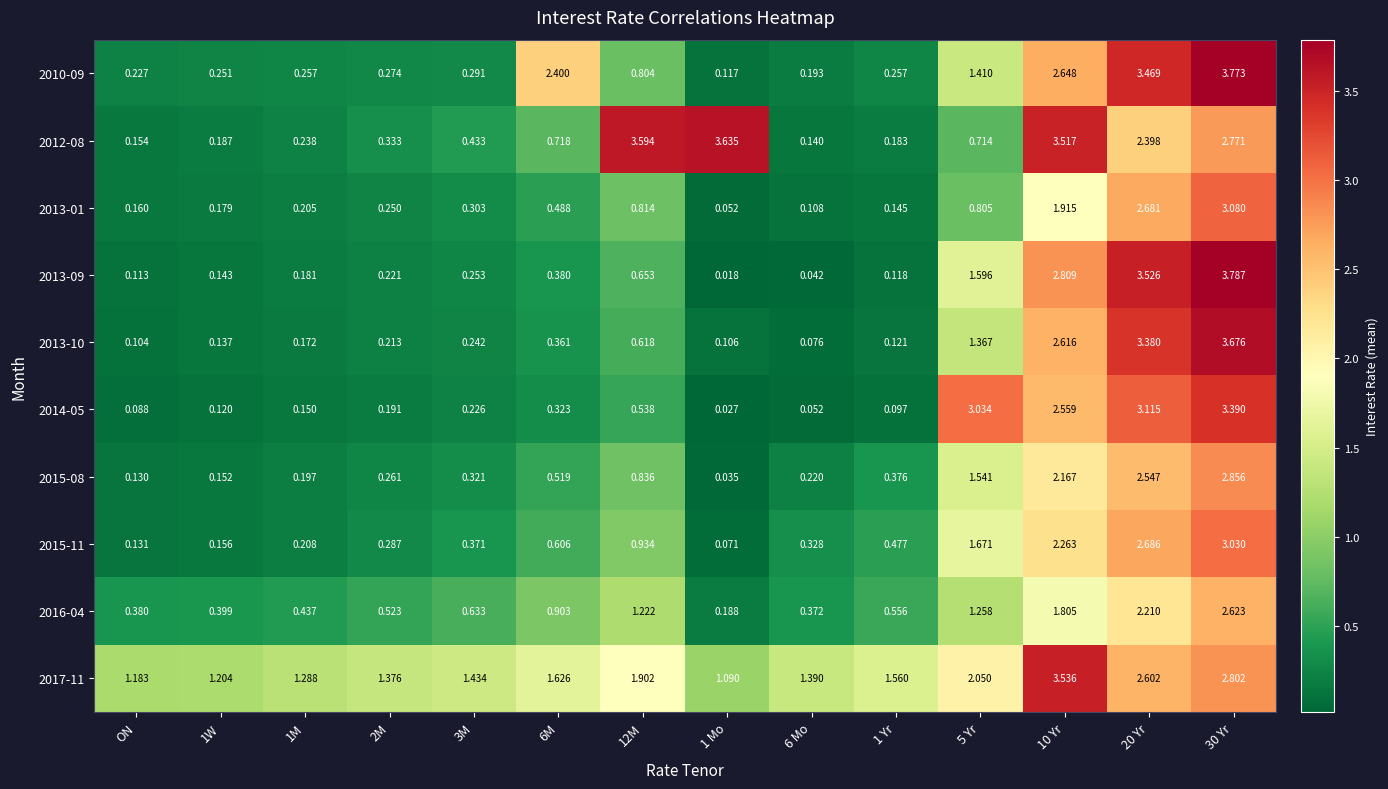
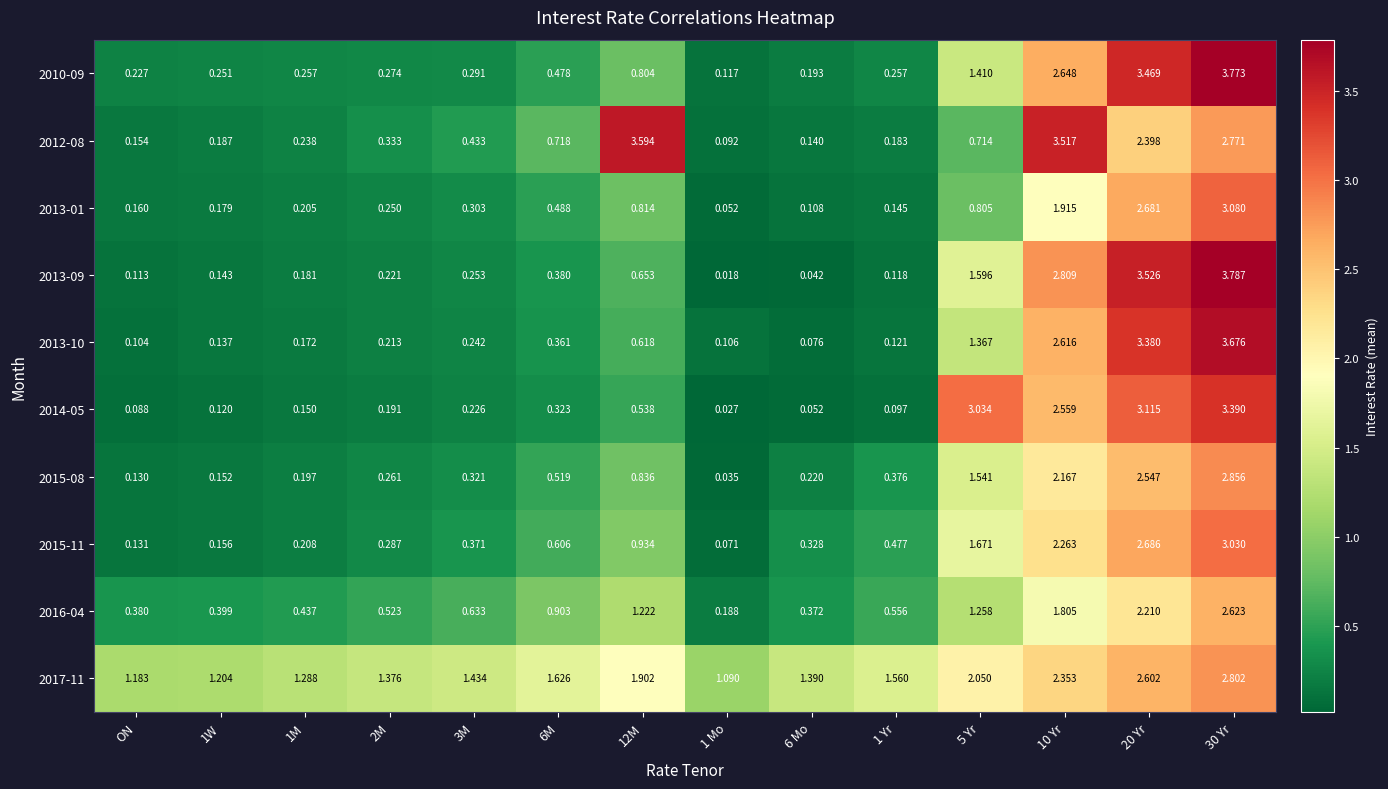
2010-09, 6M: 2.400 -> 0.478
2012-08, 1 Mo: 3.635 -> 0.092
2017-11, 10 Yr: 3.536 -> 2.353
